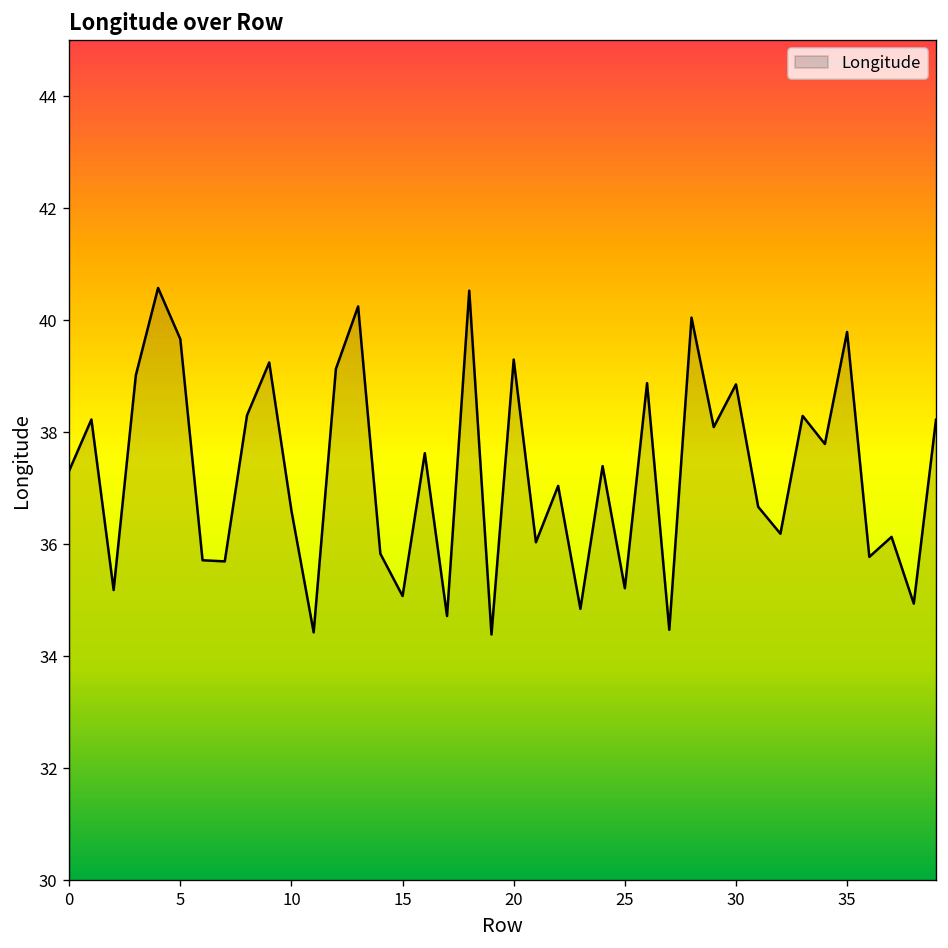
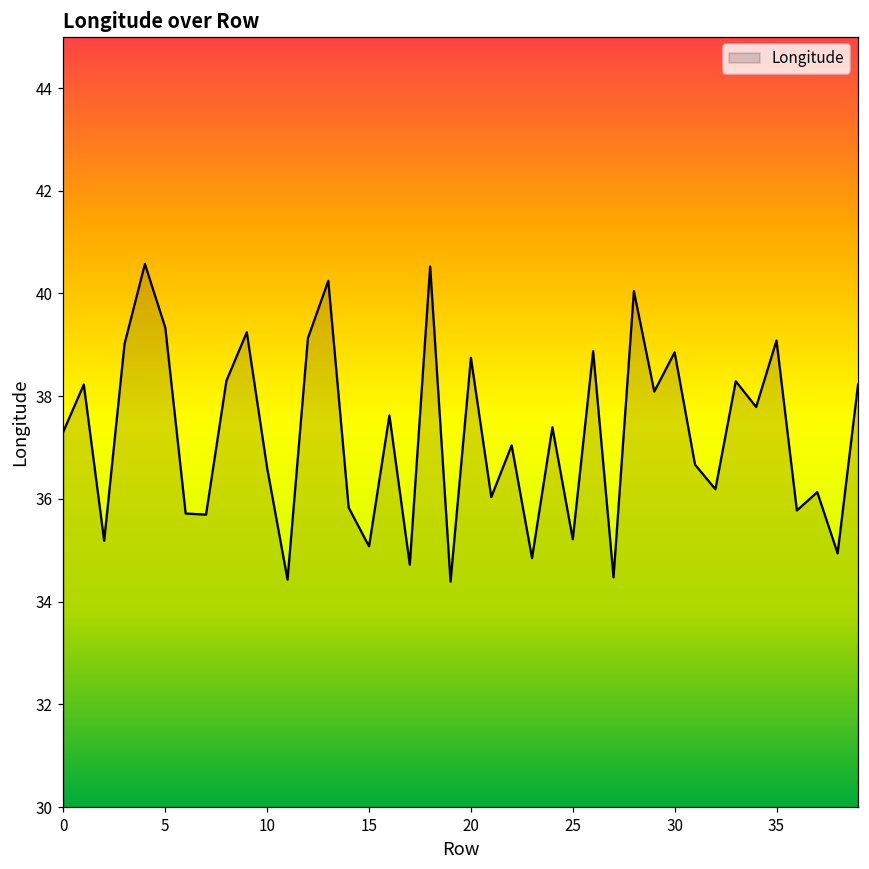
5: 39.7 -> 39.3
20: 39.3 -> 38.7
35: 39.8 -> 39.1
